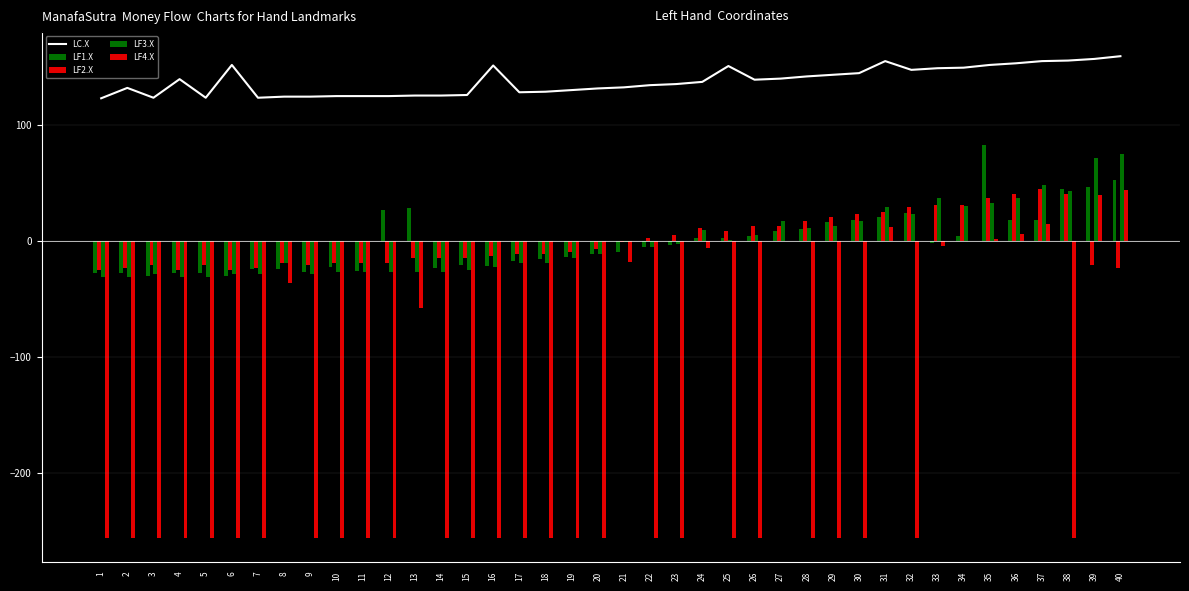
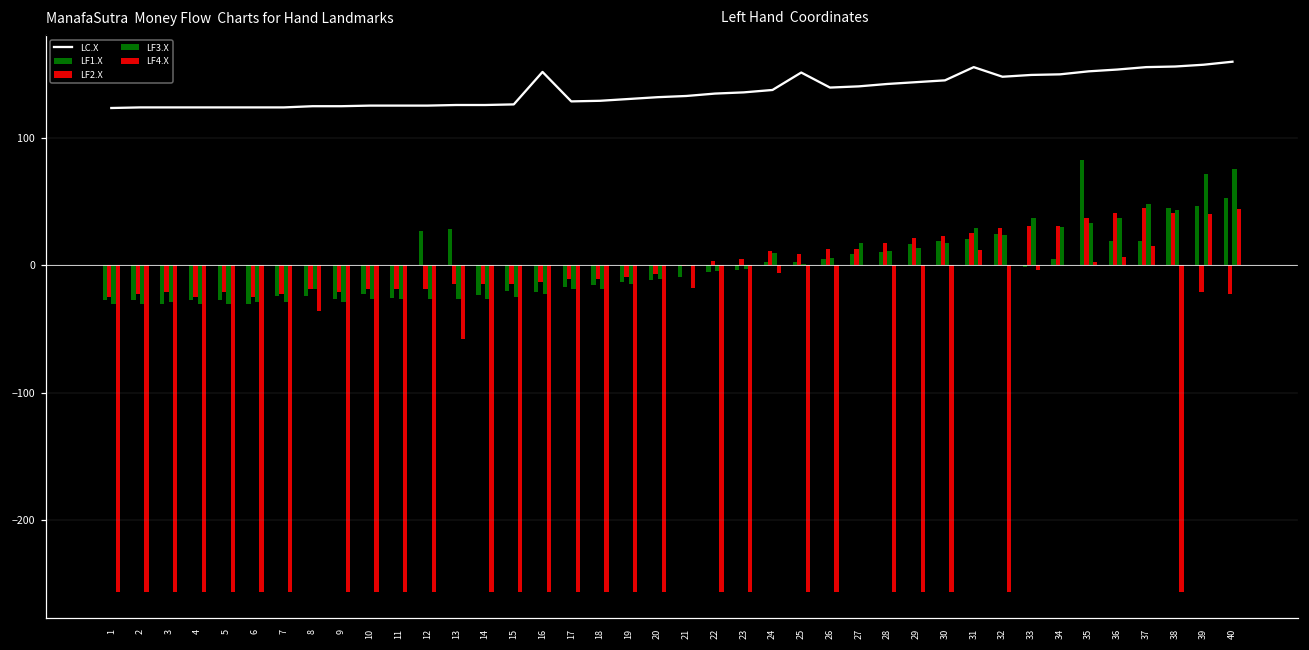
LC.X, 2: 132 -> 124
LC.X, 4: 140 -> 124
LC.X, 6: 152 -> 124
